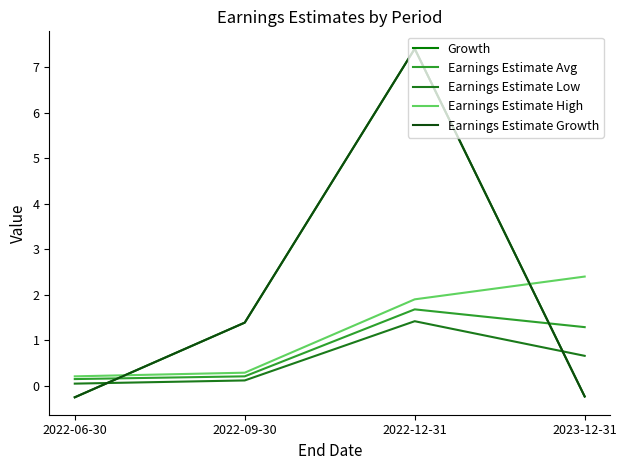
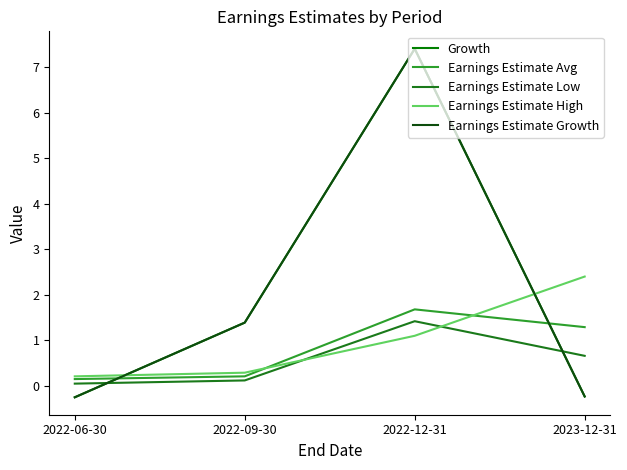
Earnings Estimate High, 2022-12-31: 1.9 -> 1.1
